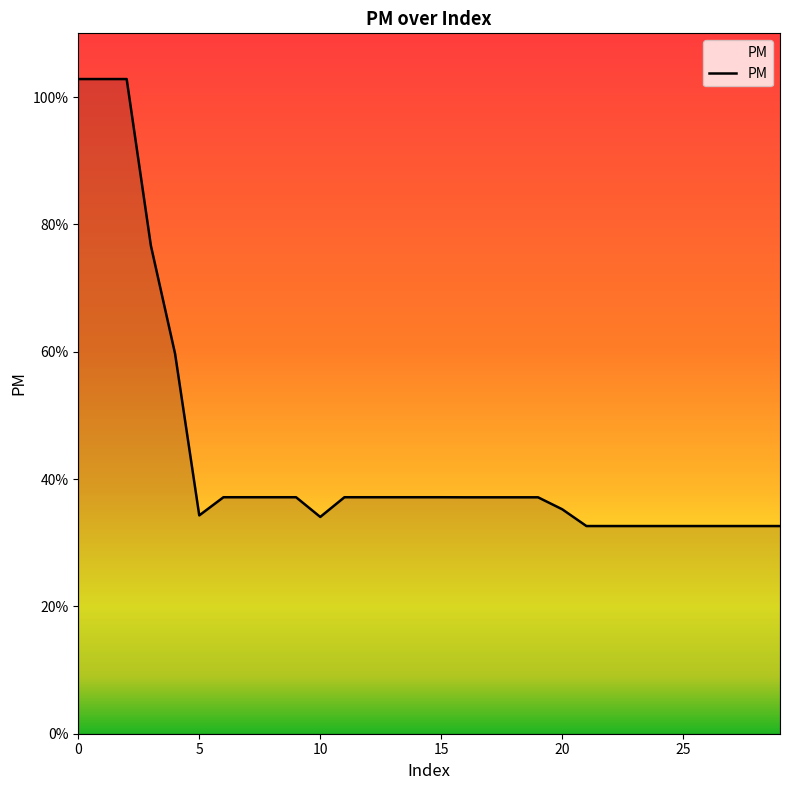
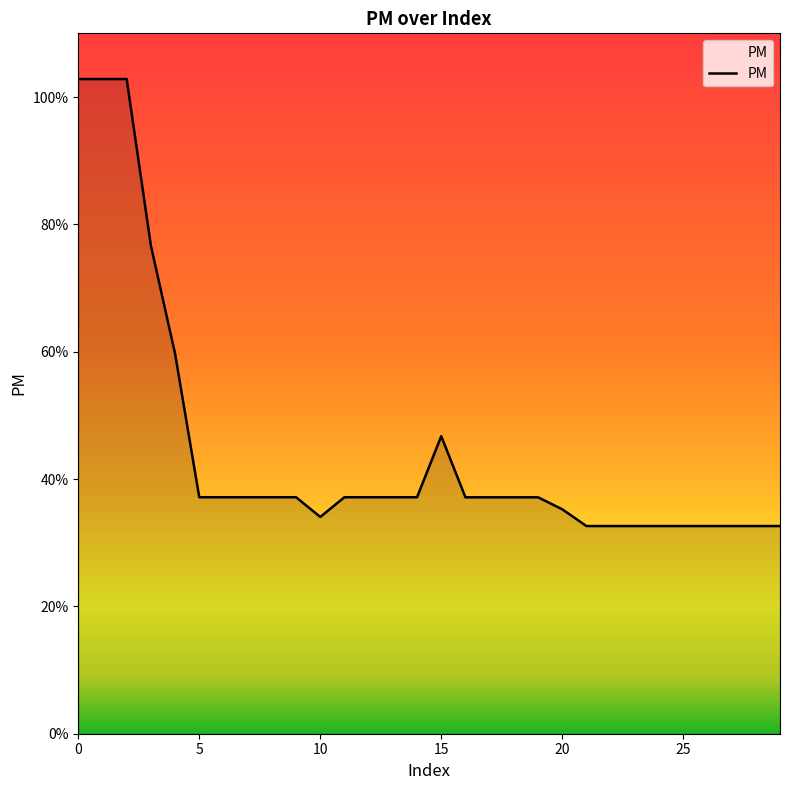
5: 34% -> 37%
15: 37% -> 47%
